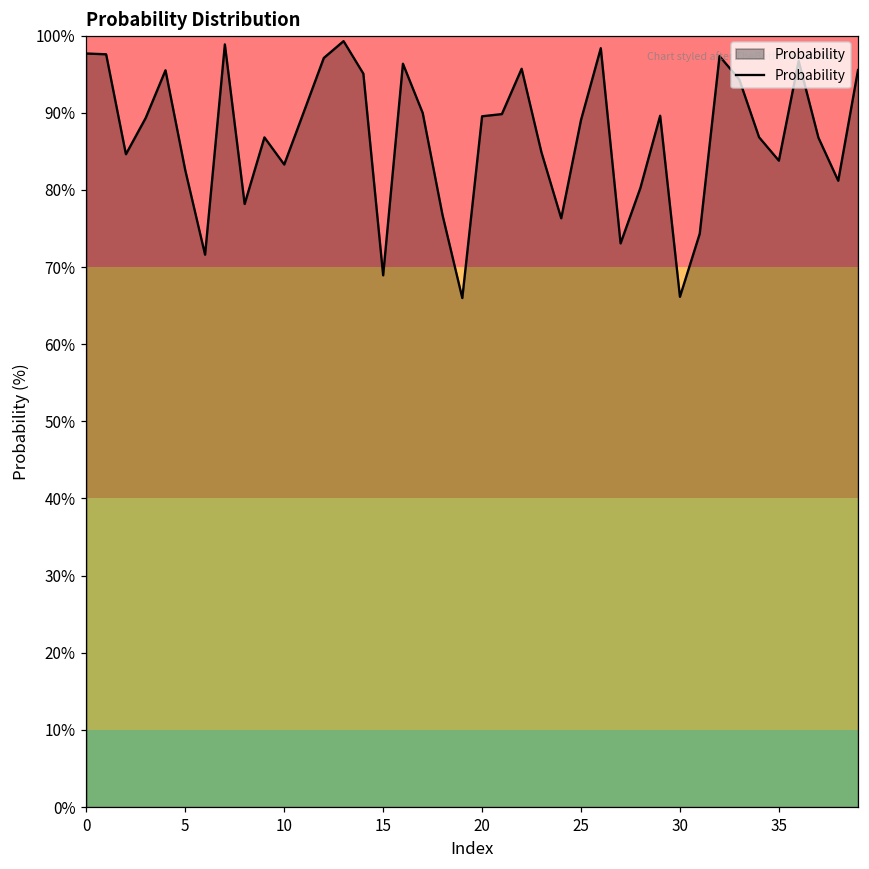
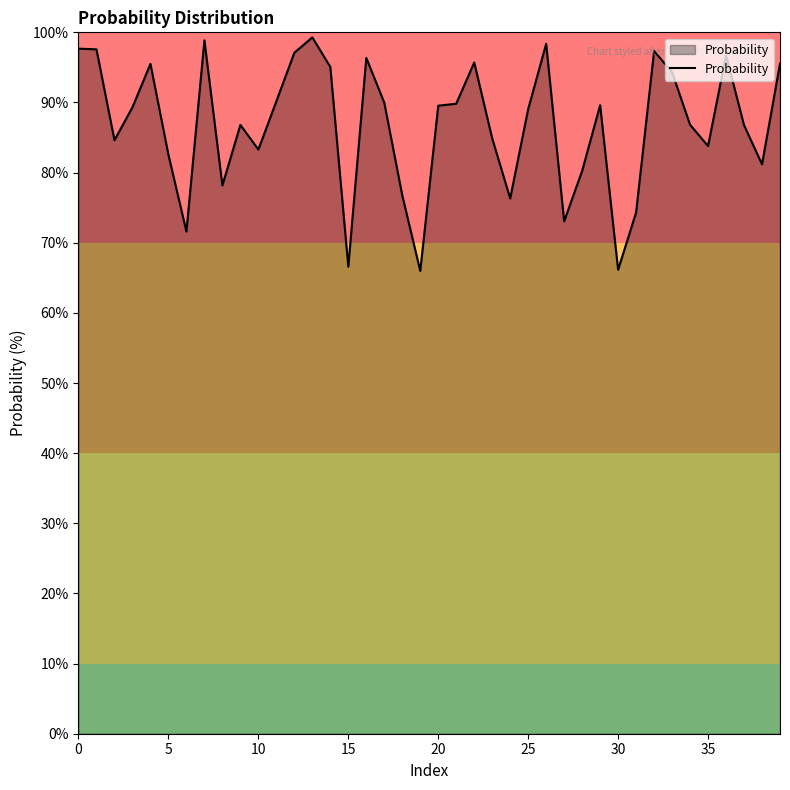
15: 69% -> 67%
